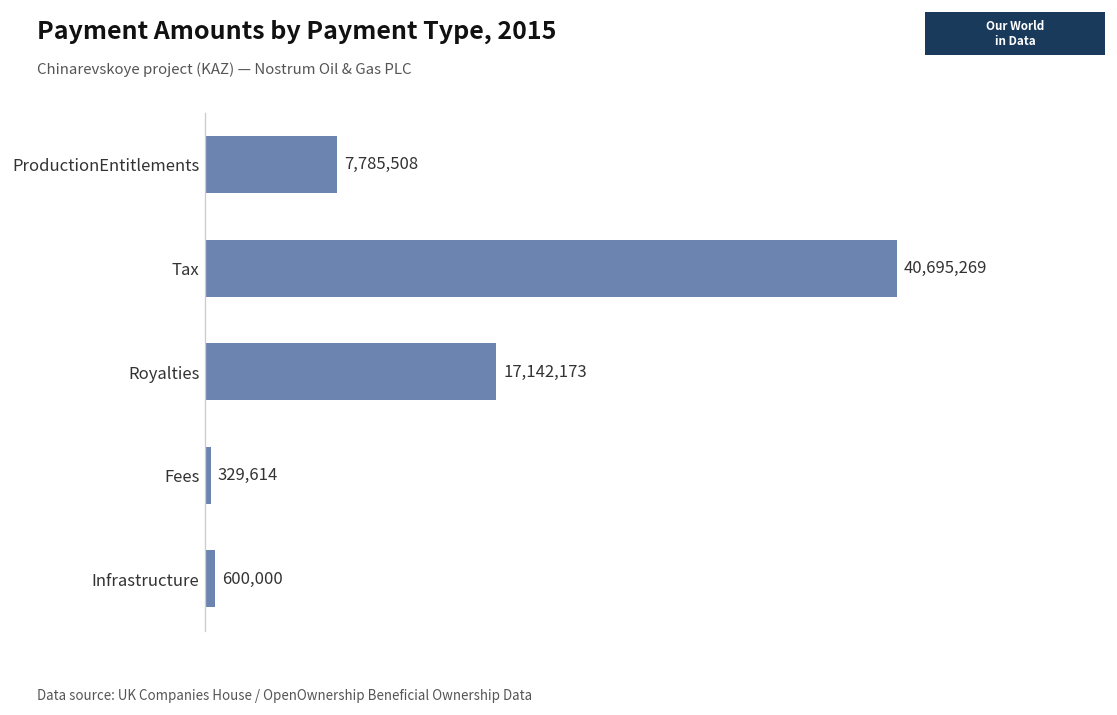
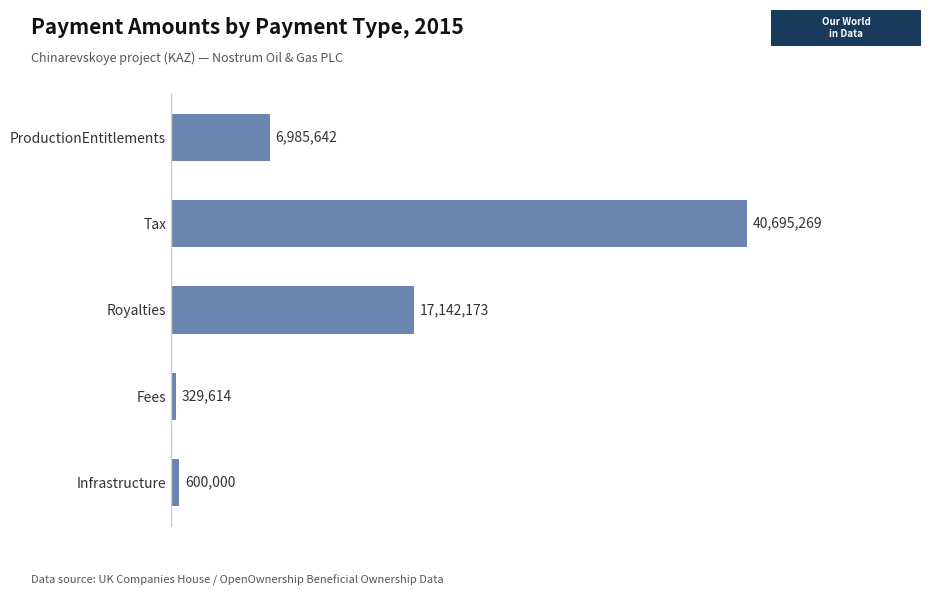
ProductionEntitlements: 7,785,508 -> 6,985,642
